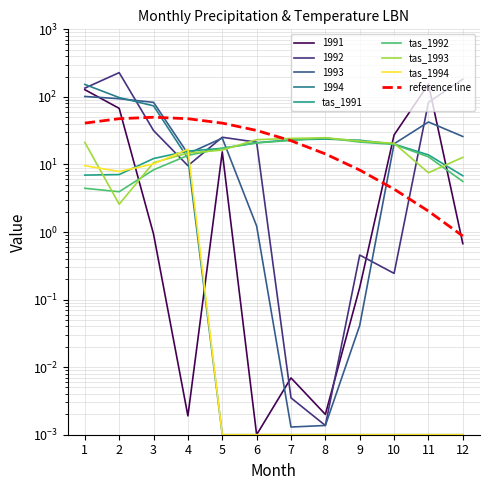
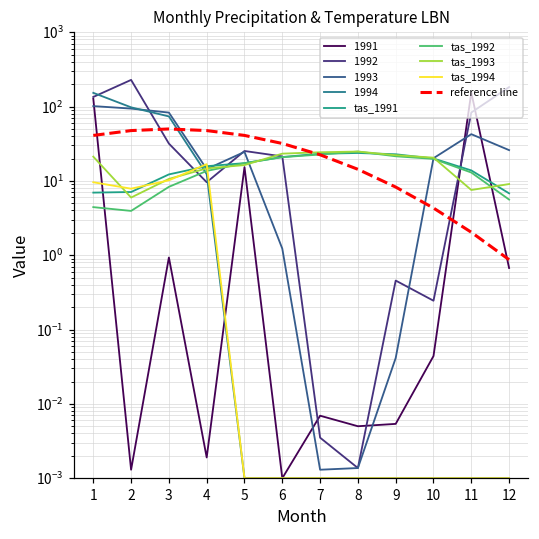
1991, 2: 70 -> 0.0013
tas_1993, 2: 2.6 -> 6
1991, 8: 0.002 -> 0.005
1991, 9: 0.15 -> 0.005
1991, 10: 27 -> 0.04
tas_1993, 12: 13 -> 9
